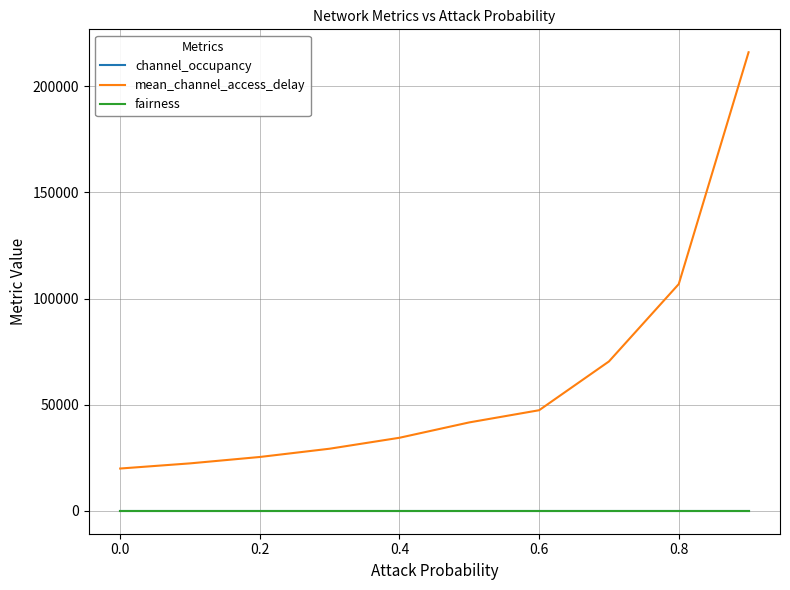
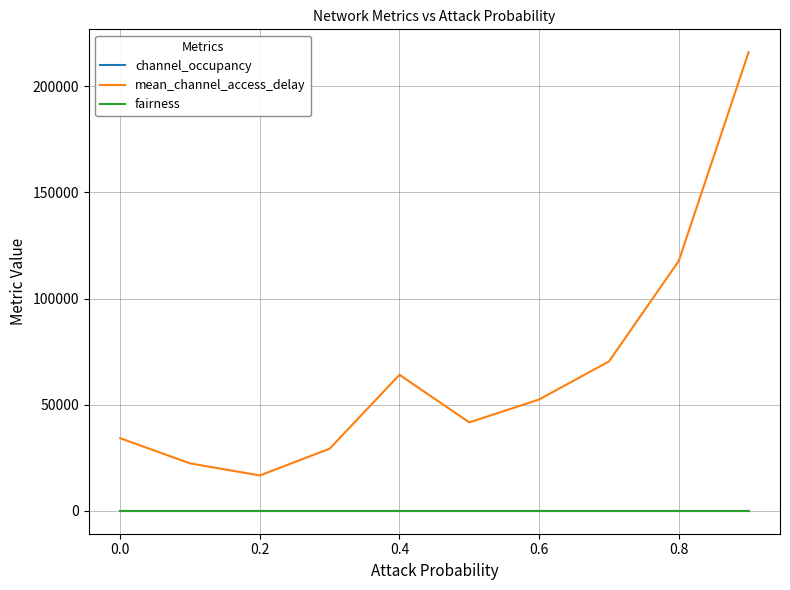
mean_channel_access_delay, 0.0: 20000 -> 34000
mean_channel_access_delay, 0.2: 25000 -> 17000
mean_channel_access_delay, 0.4: 34000 -> 64000
mean_channel_access_delay, 0.6: 47000 -> 52000
mean_channel_access_delay, 0.8: 107000 -> 118000
